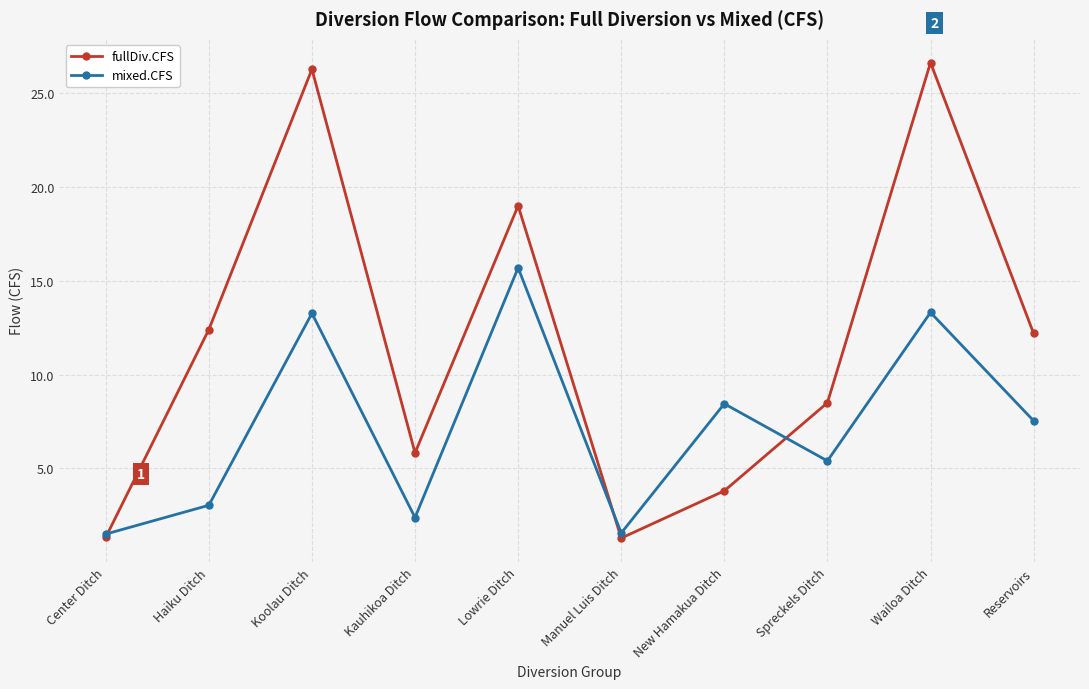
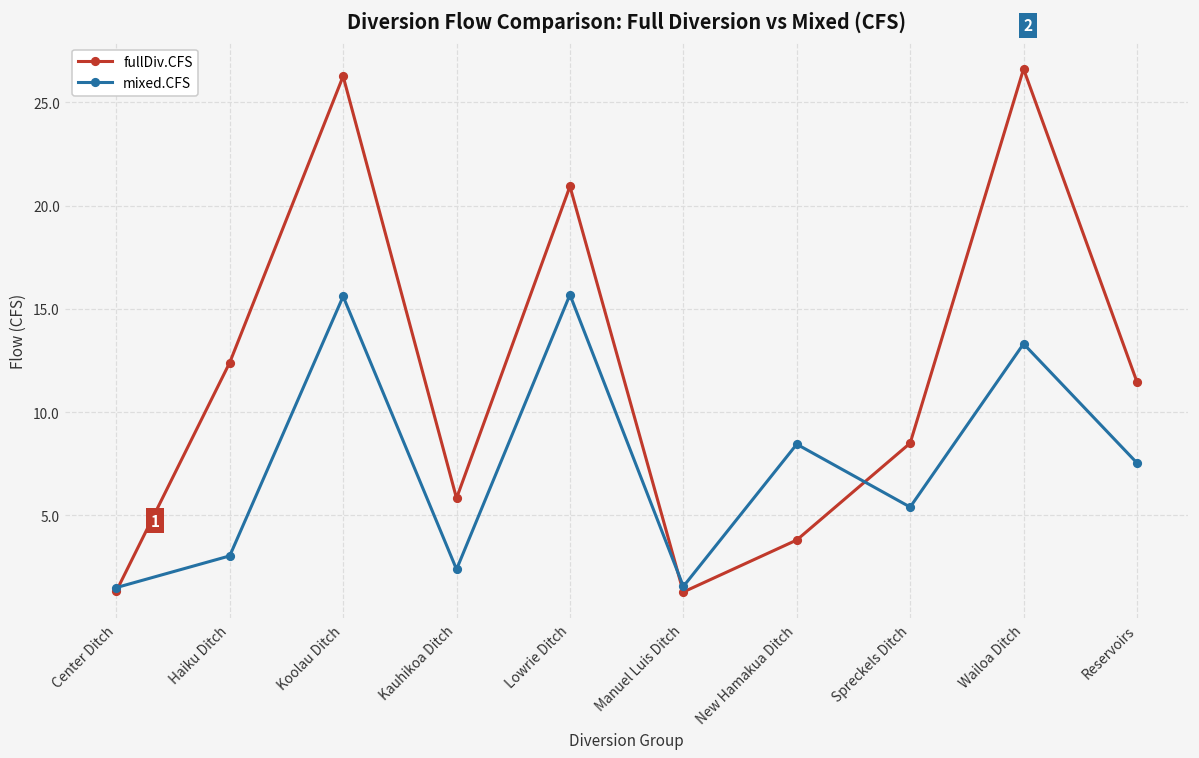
mixed.CFS, Koolau Ditch: 13.3 -> 15.6
fullDiv.CFS, Lowrie Ditch: 19.0 -> 20.9
fullDiv.CFS, Reservoirs: 12.2 -> 11.5
